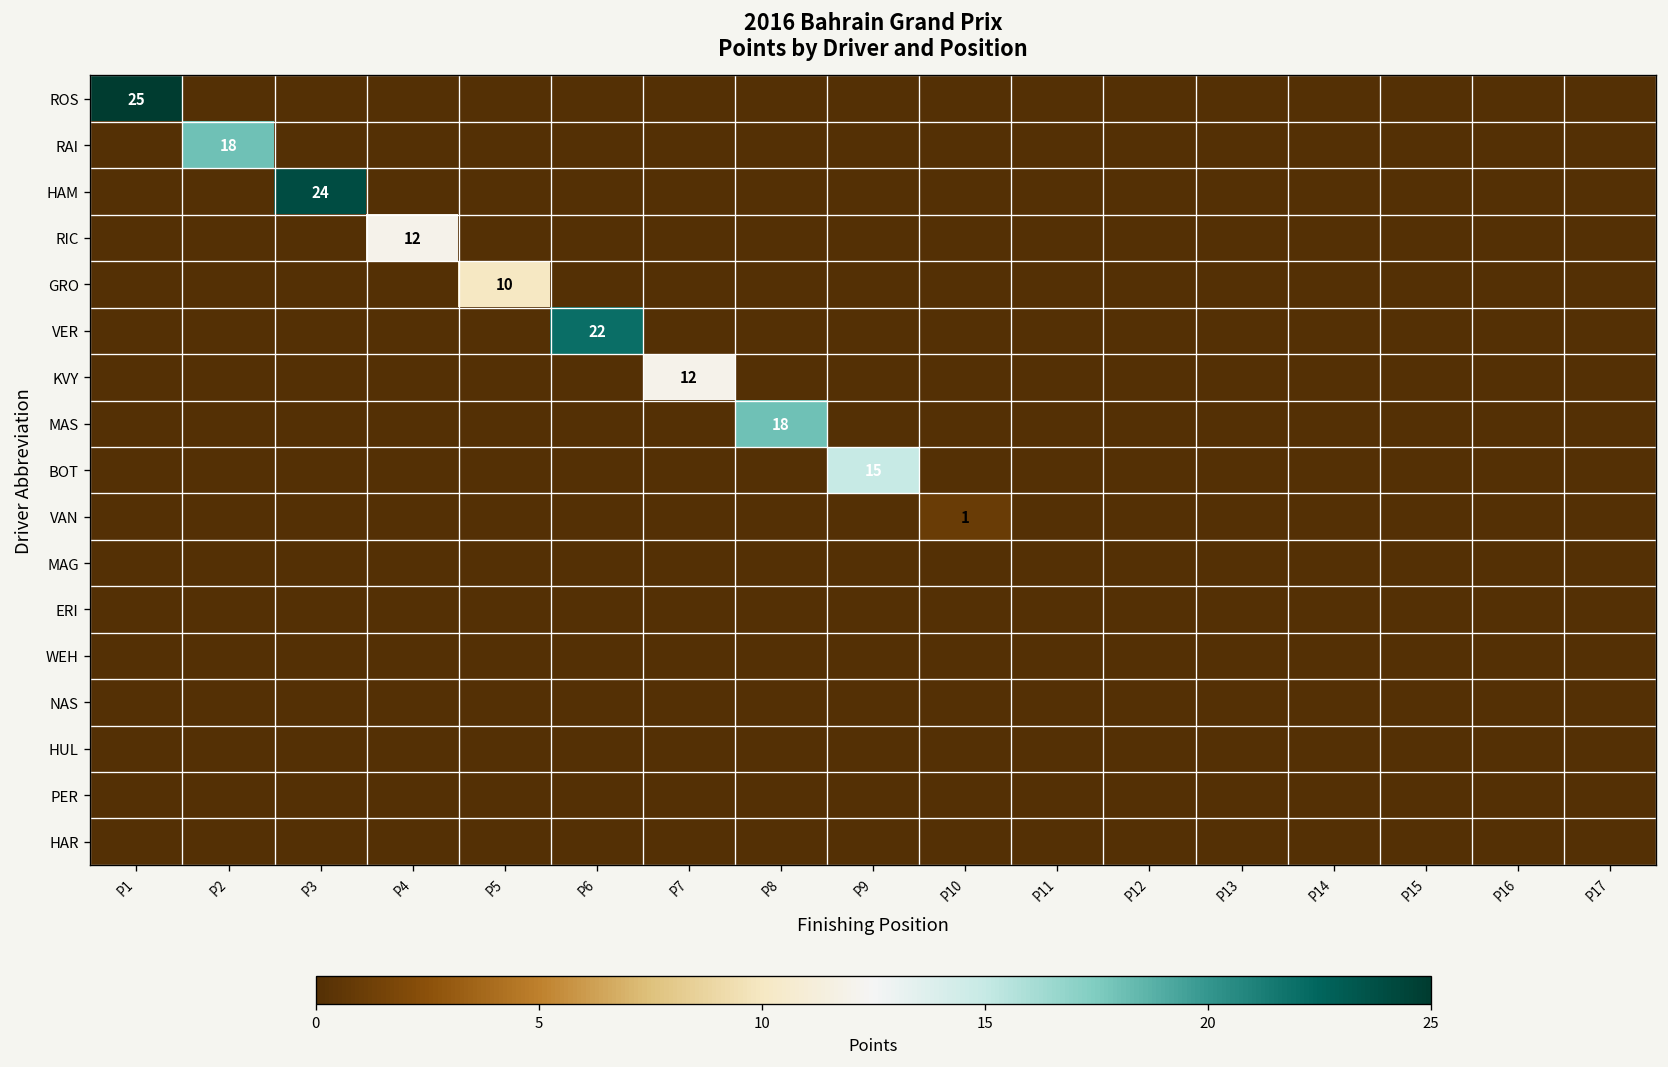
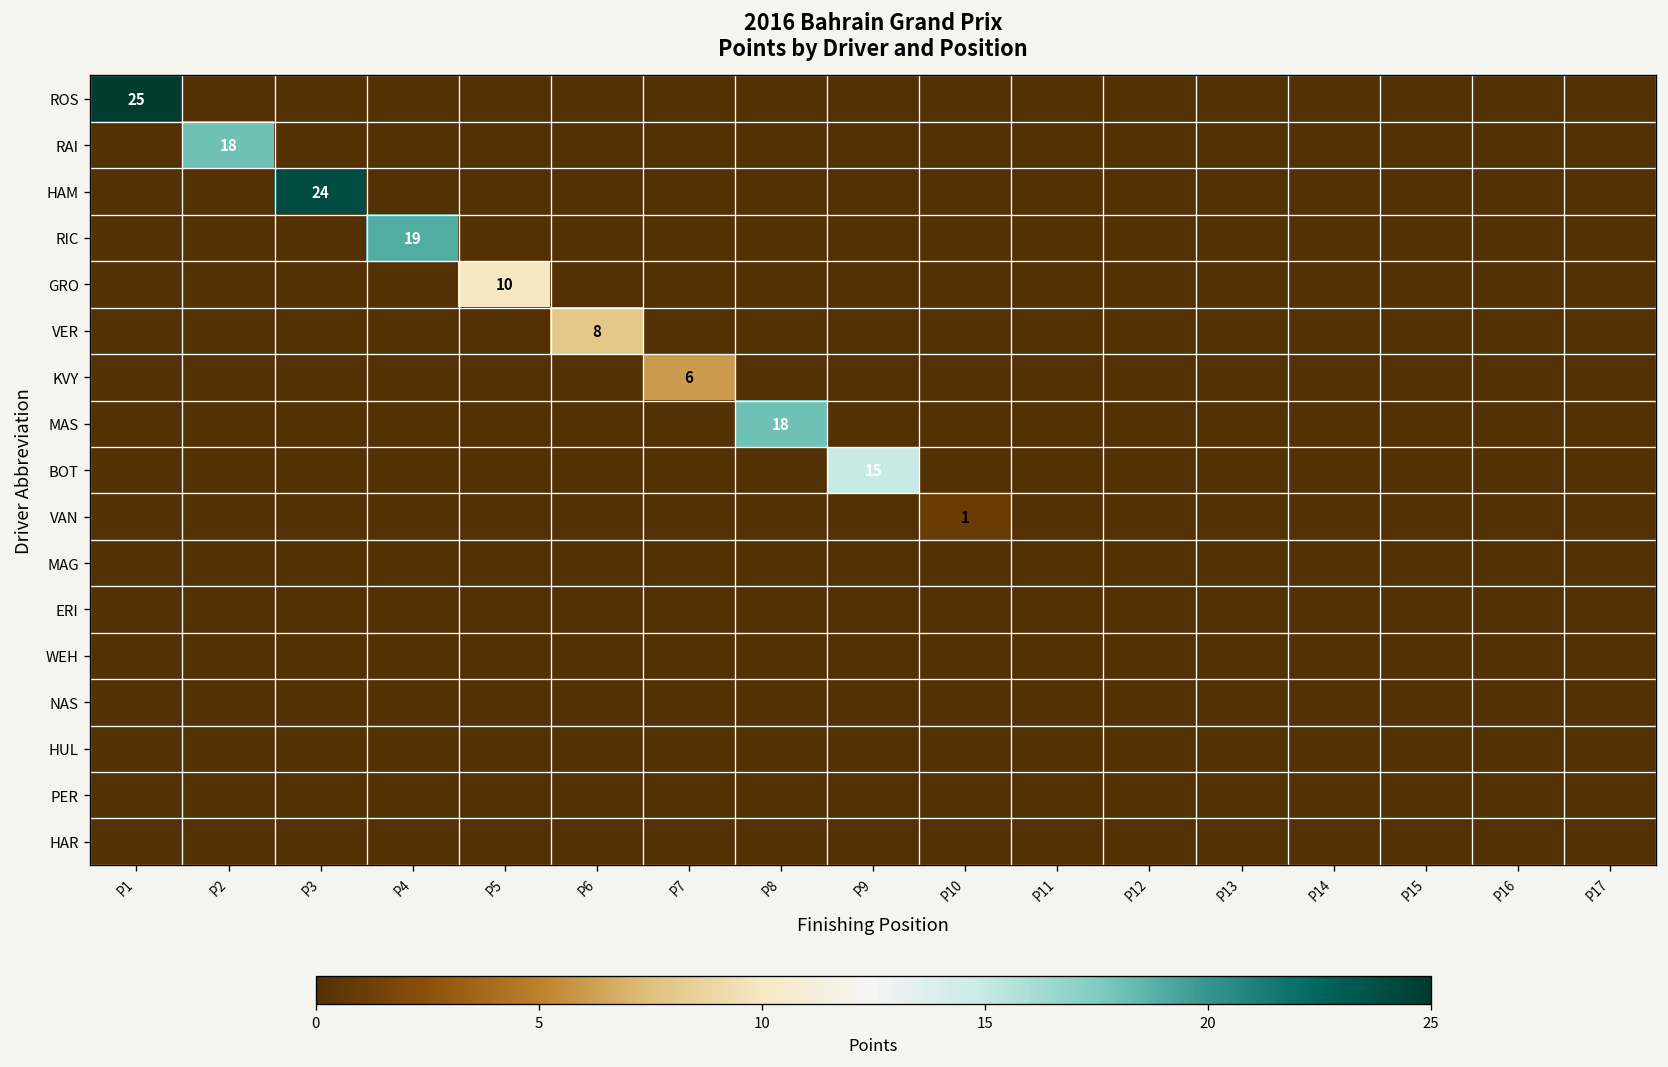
RIC, P4: 12 -> 19
VER, P6: 22 -> 8
KVY, P7: 12 -> 6
